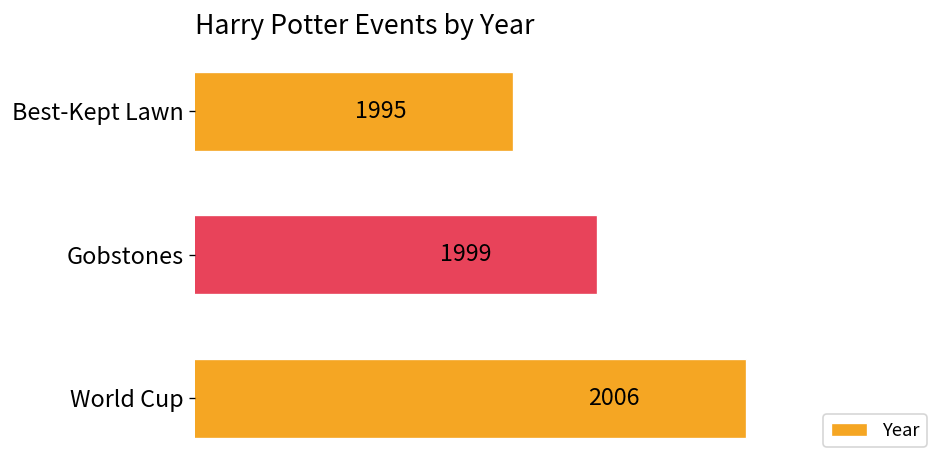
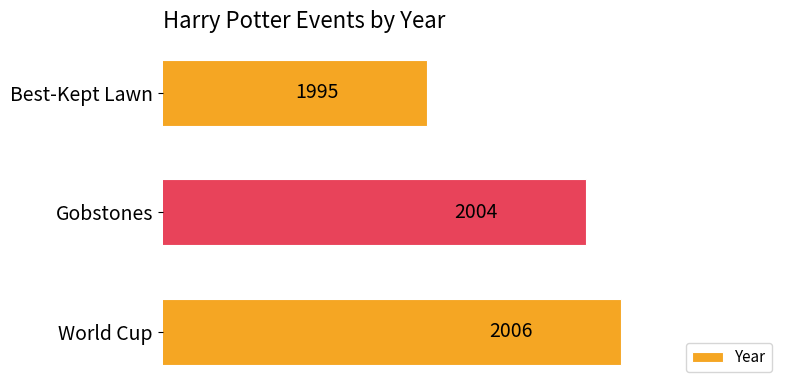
Gobstones: 1999 -> 2004
